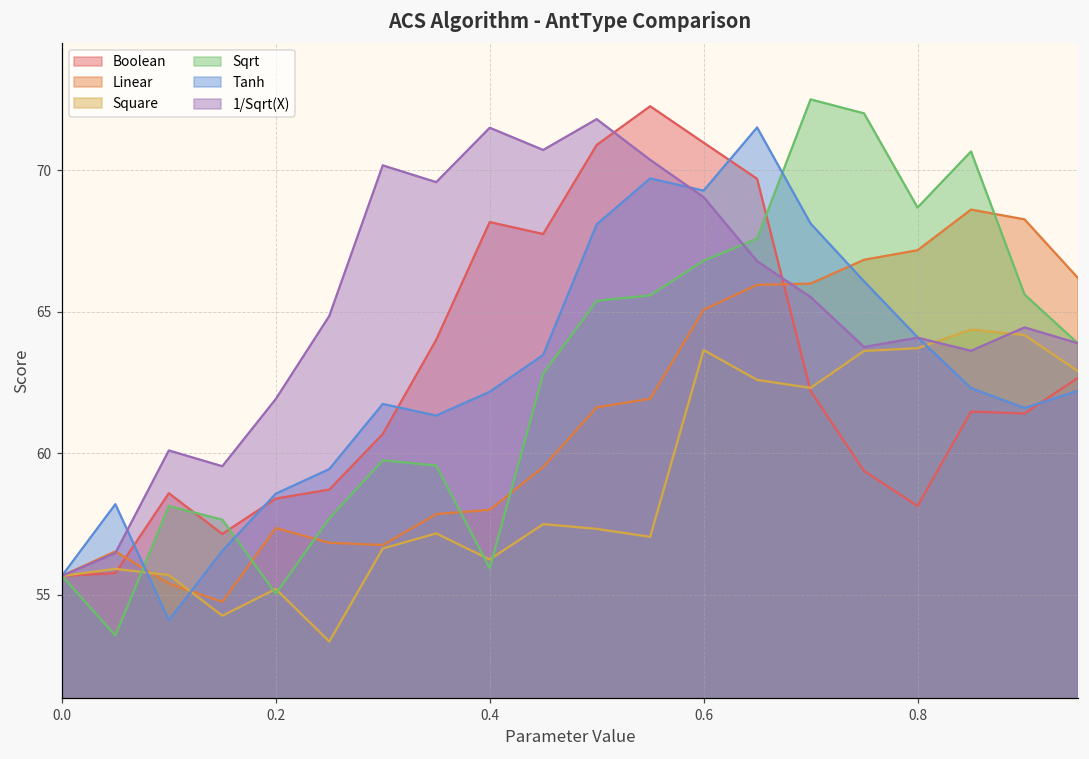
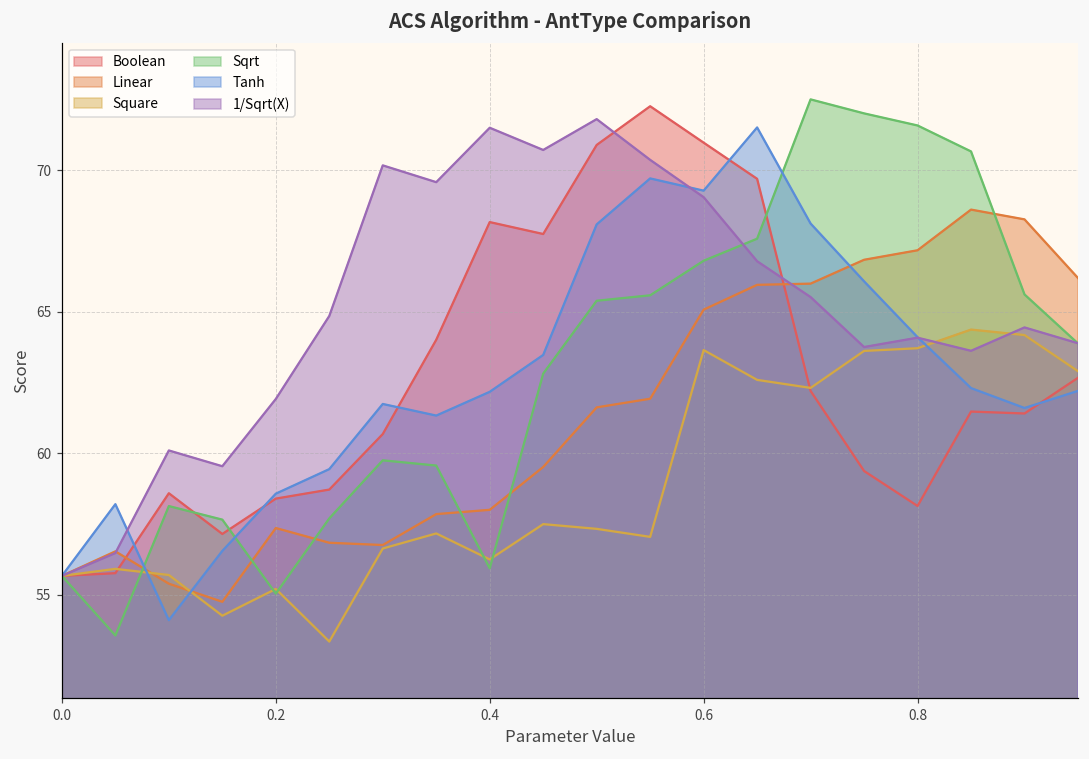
Sqrt, 0.8: 68.7 -> 71.6
